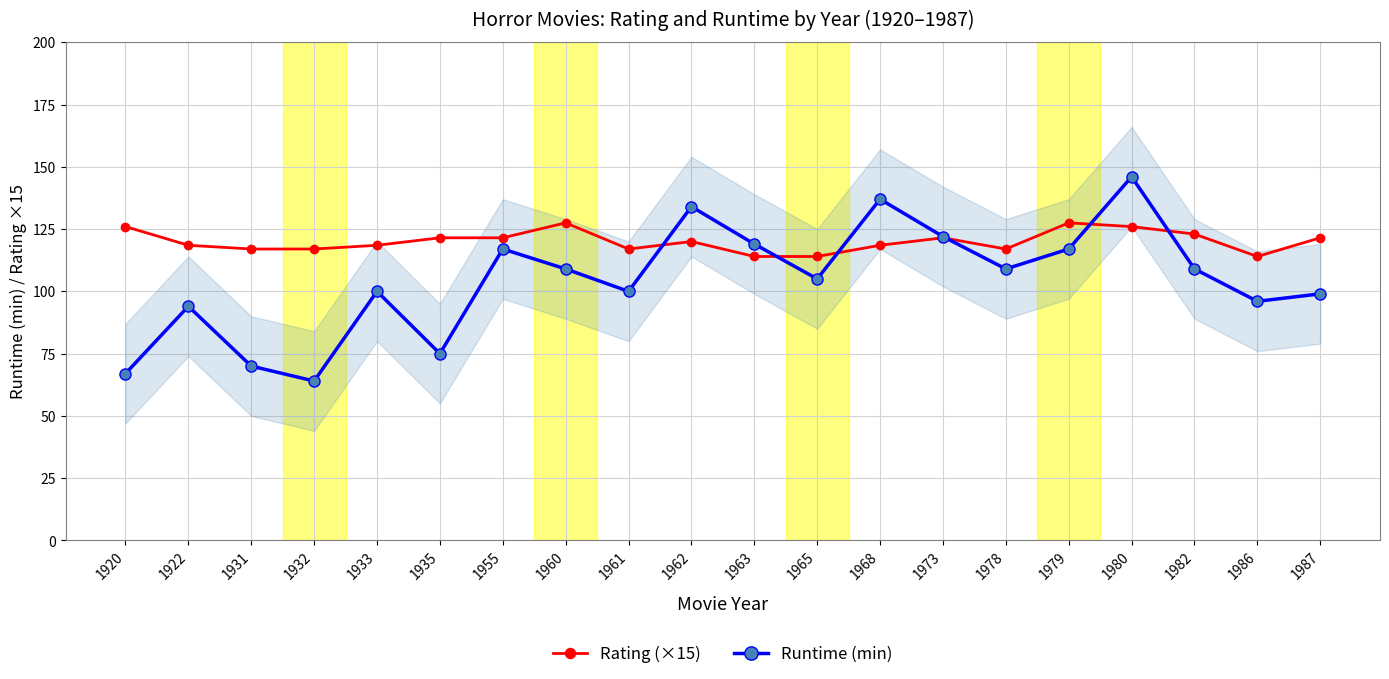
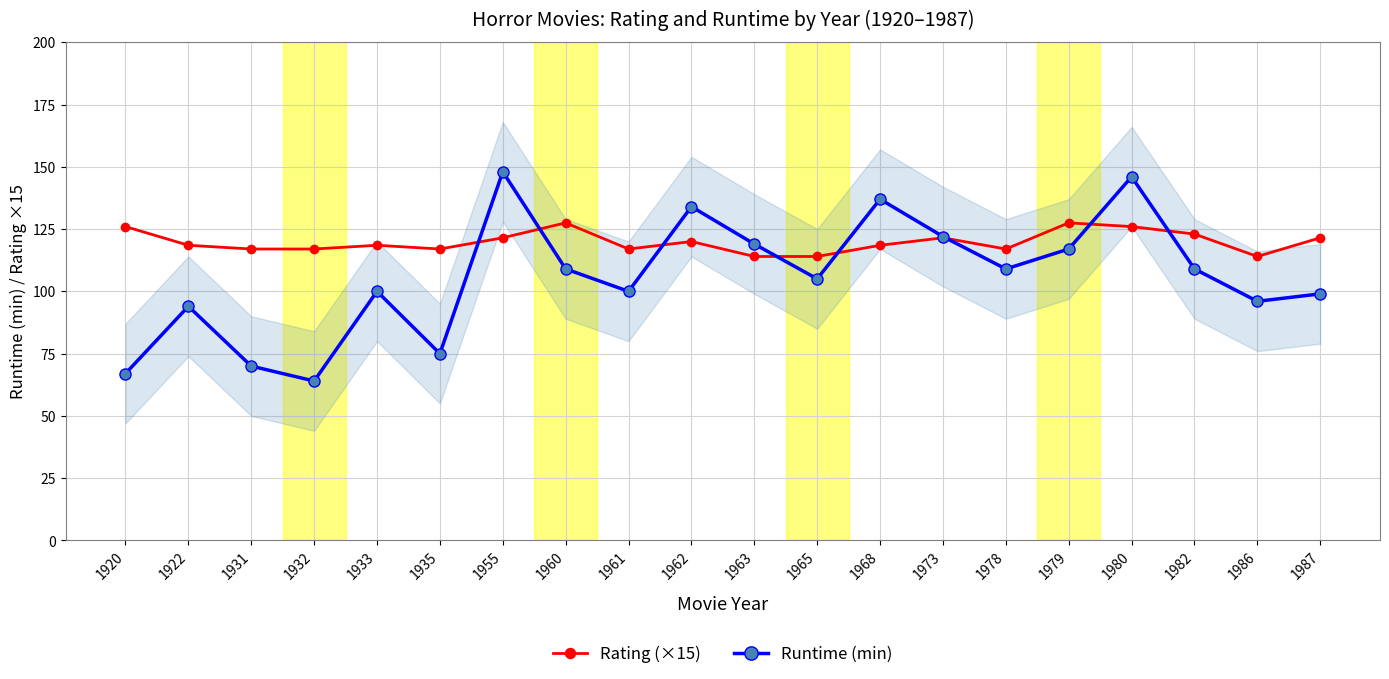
Rating (×15), 1935: 122 -> 117
Runtime (min), 1955: 117 -> 148
